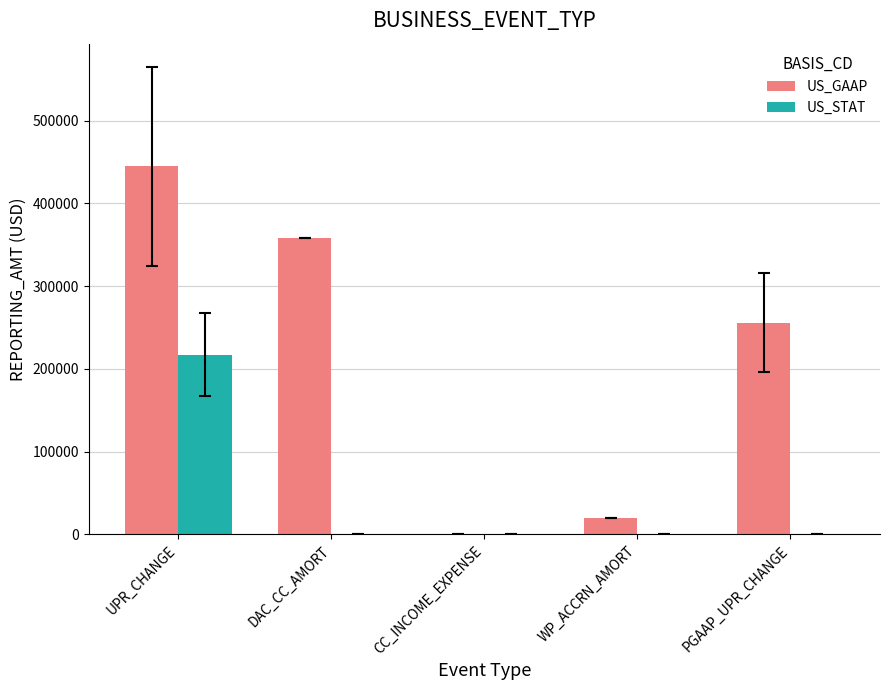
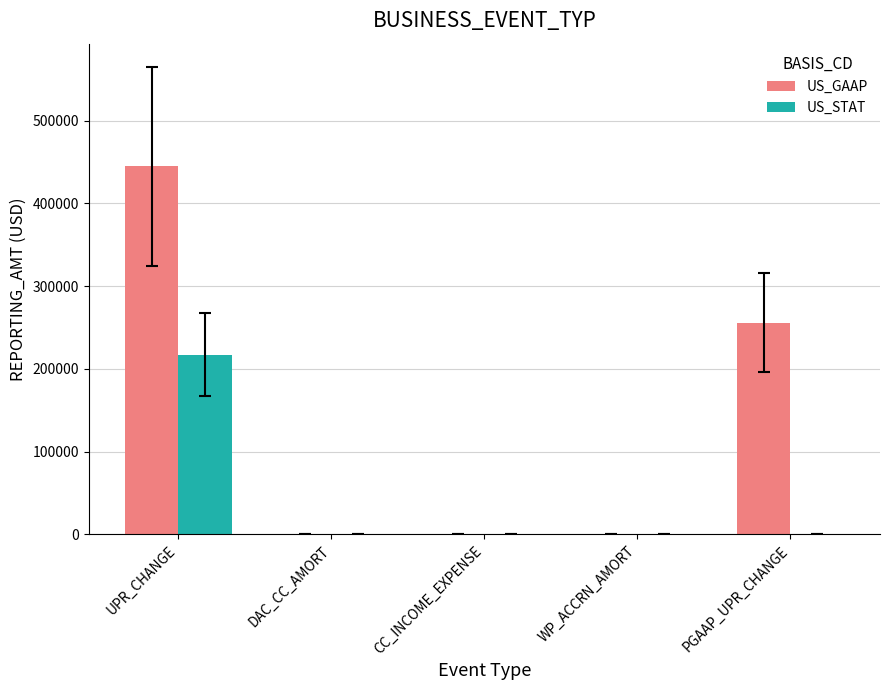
US_GAAP, DAC_CC_AMORT: 360000 -> 0
US_GAAP, WP_ACCRN_AMORT: 20000 -> 0
